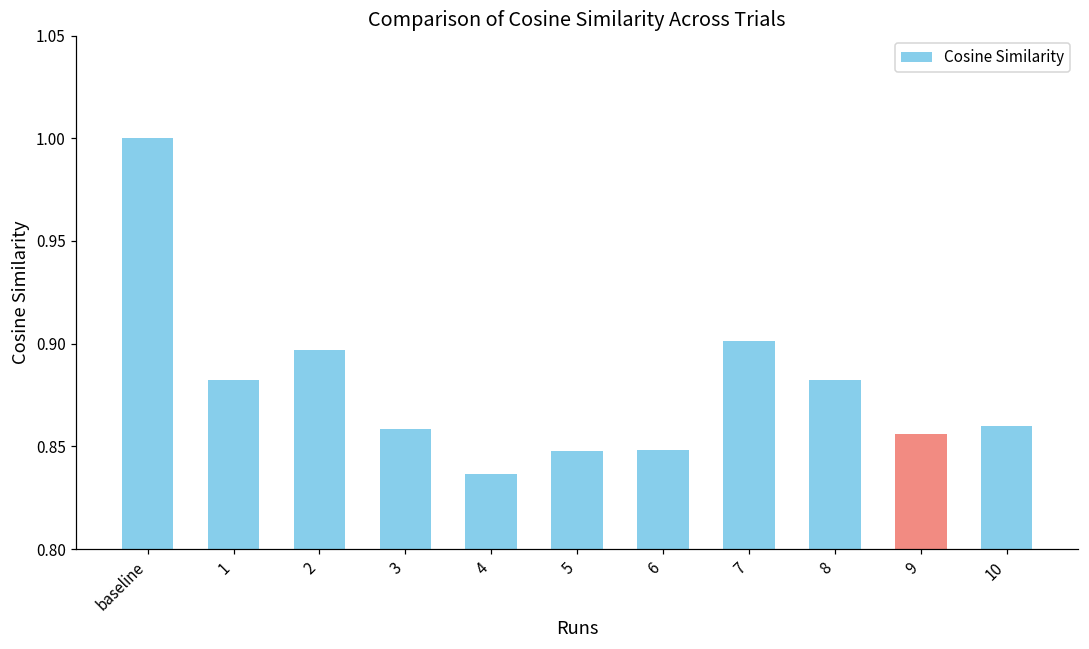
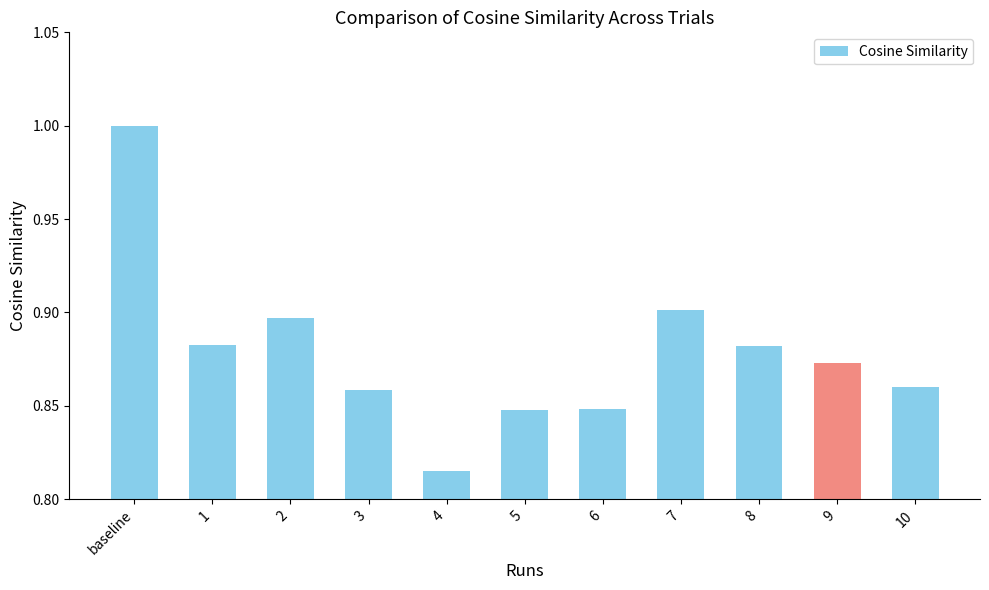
4: 0.837 -> 0.815
9: 0.856 -> 0.873
